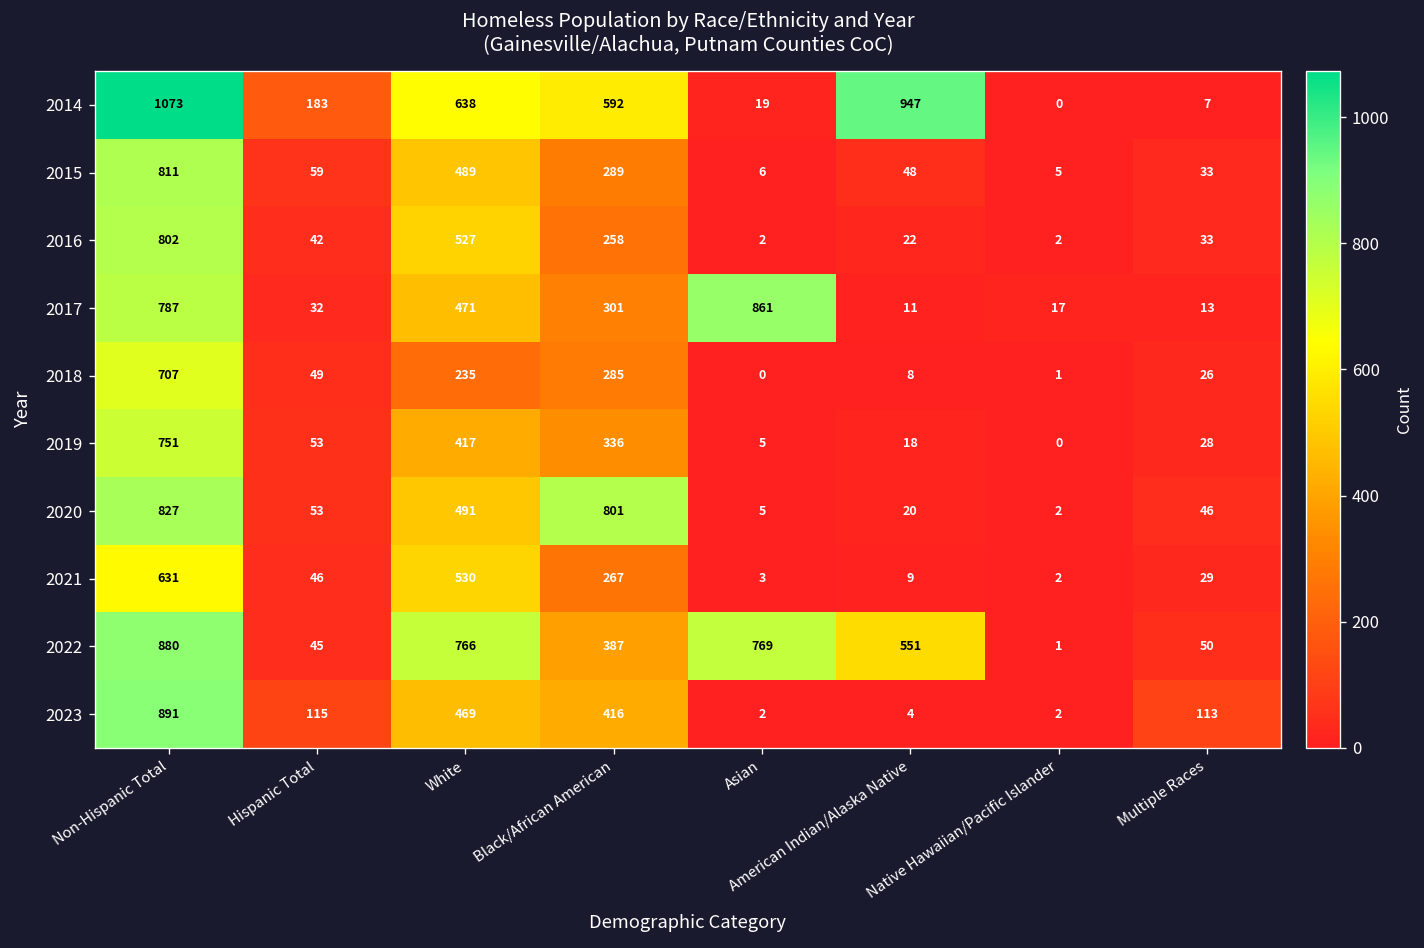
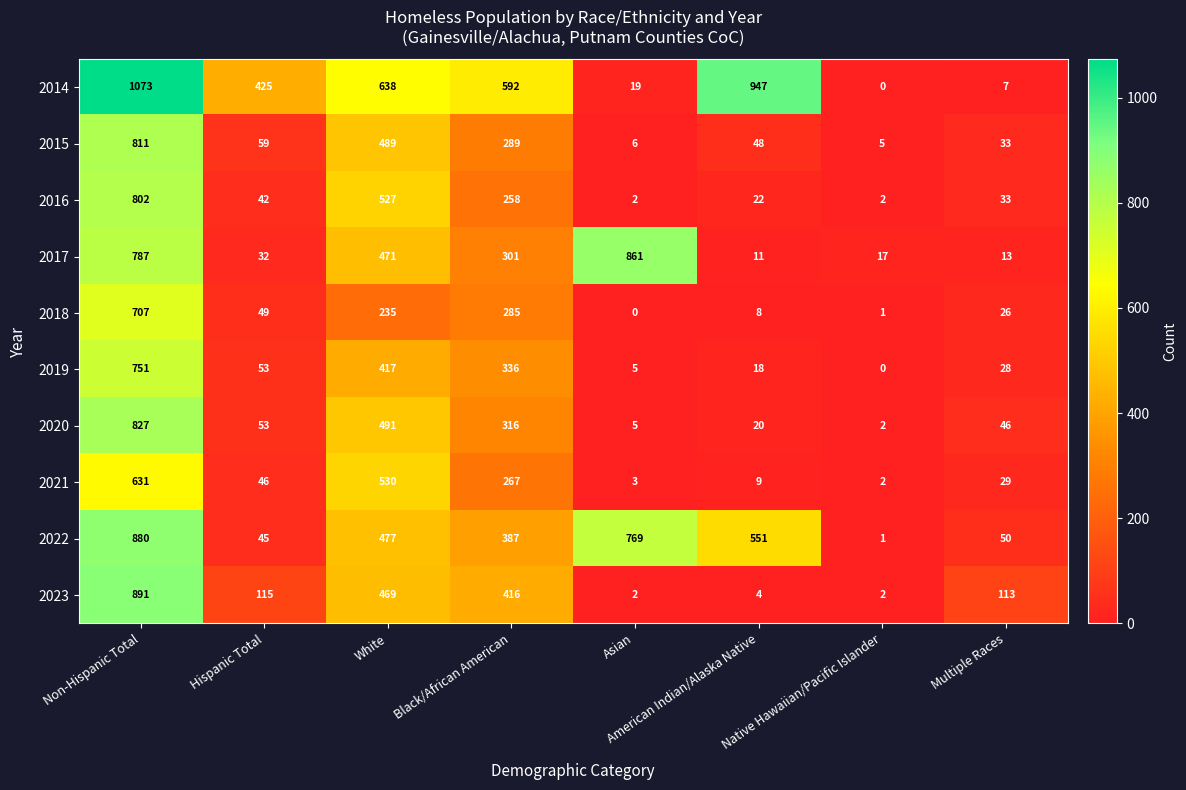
2014, Hispanic Total: 183 -> 425
2020, Black/African American: 801 -> 316
2022, White: 766 -> 477
